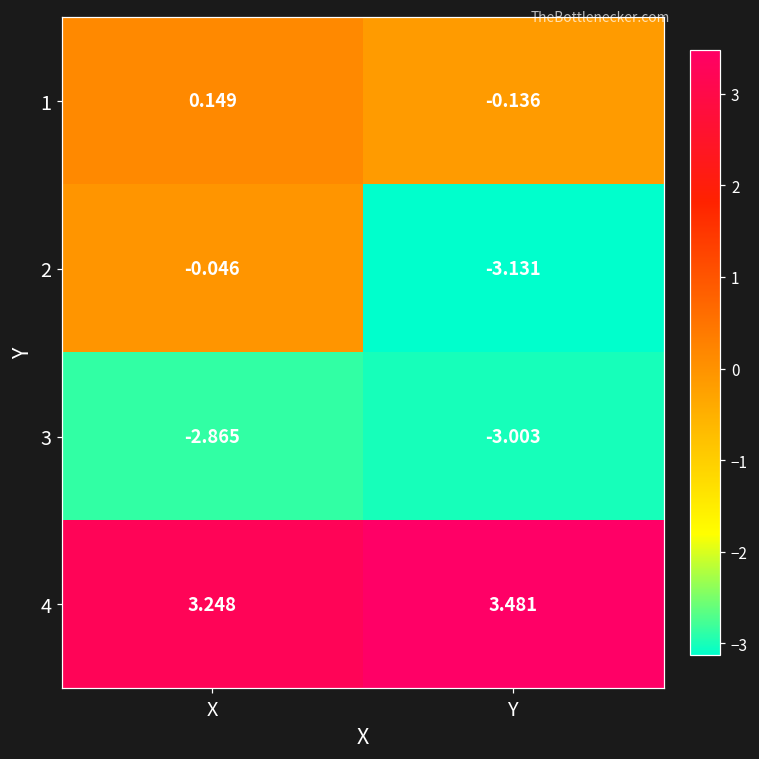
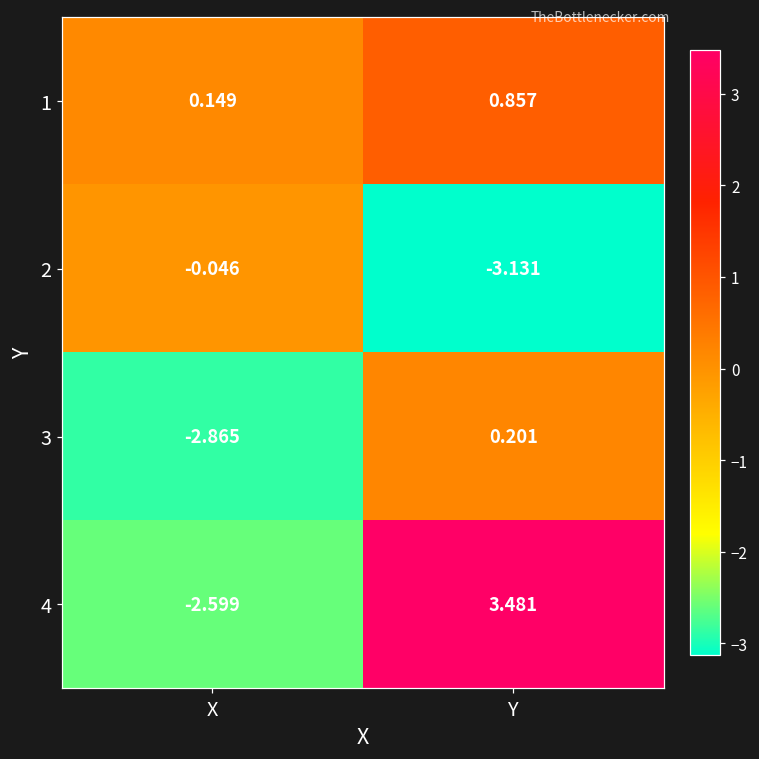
1, Y: -0.136 -> 0.857
3, Y: -3.003 -> 0.201
4, X: 3.248 -> -2.599
